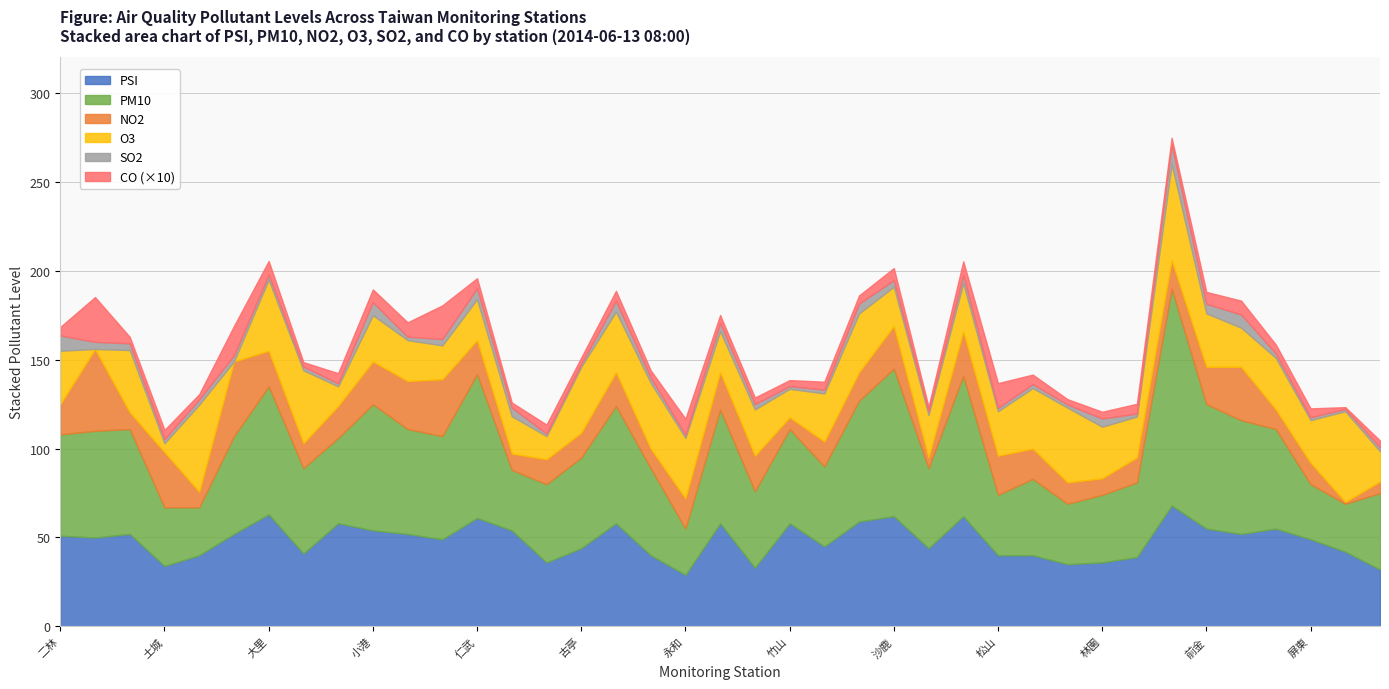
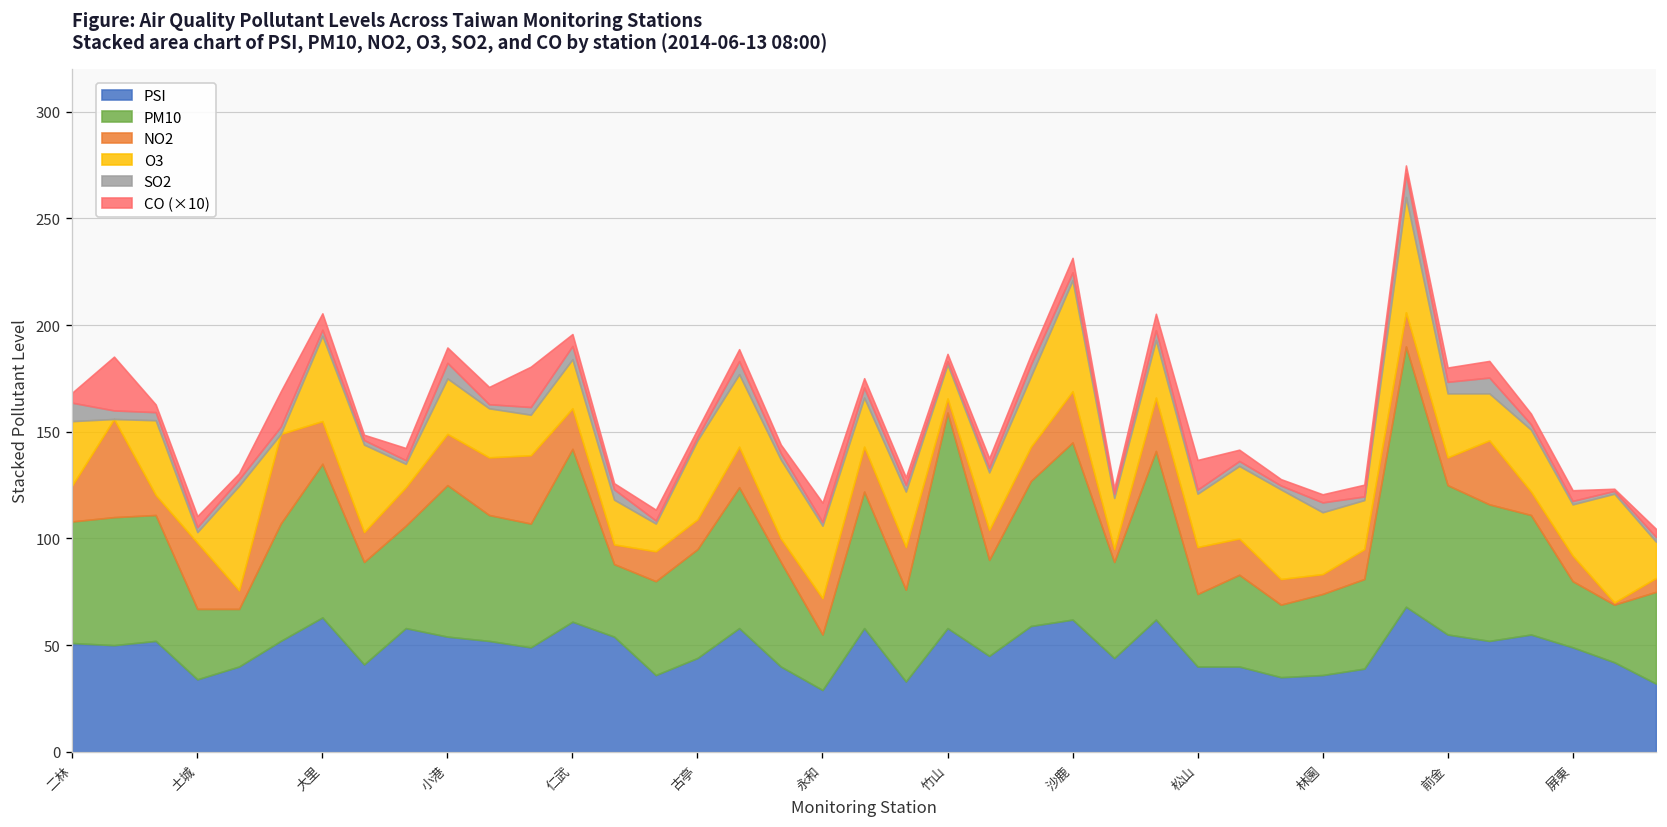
PM10, 竹山: 53 -> 101
O3, 沙鹿: 22 -> 52
NO2, 前金: 21 -> 13
